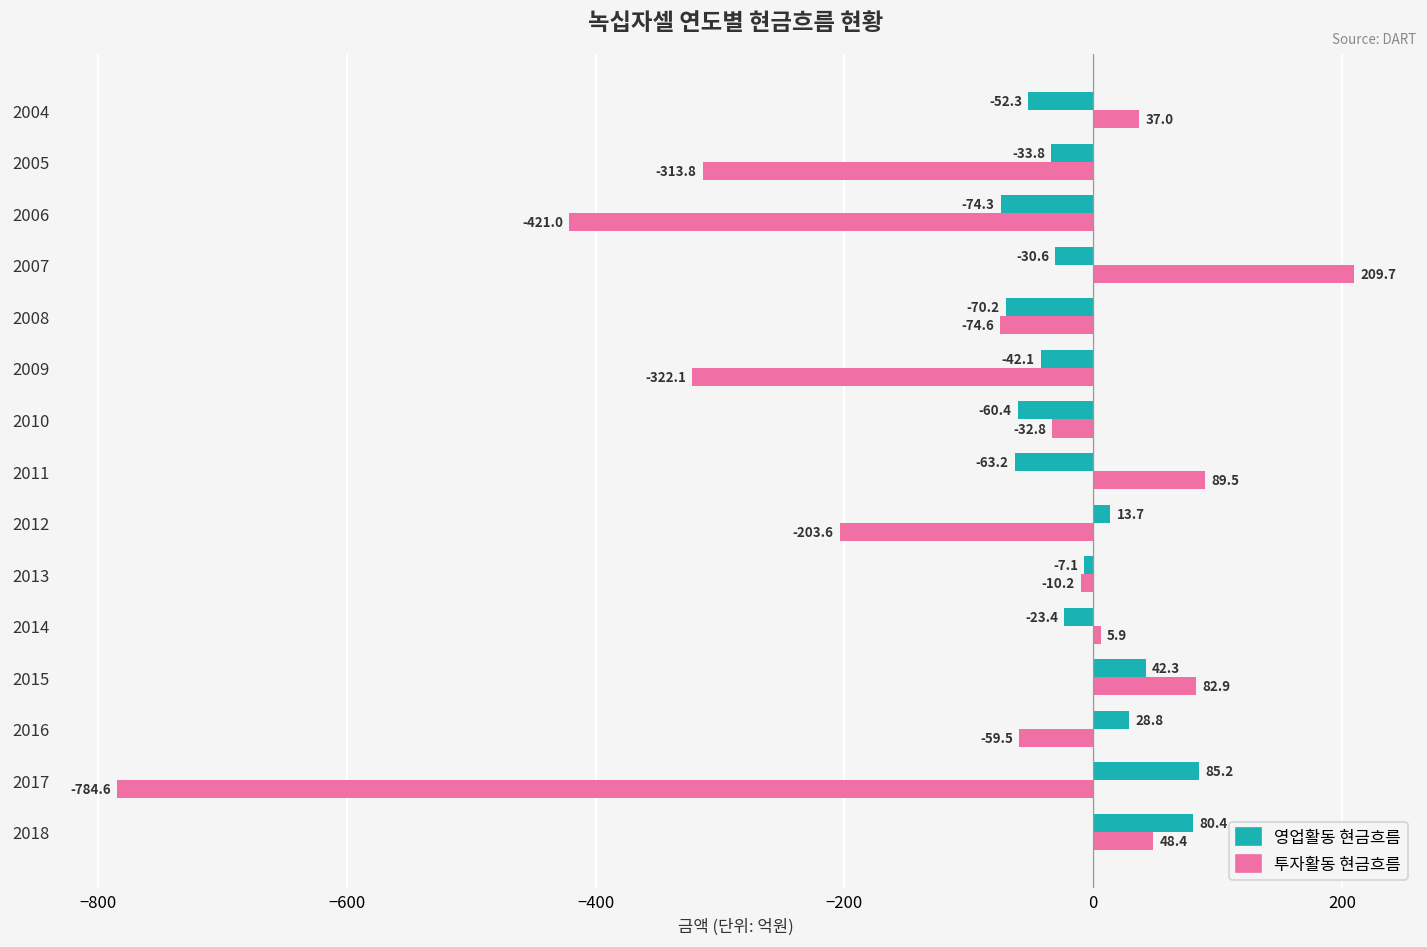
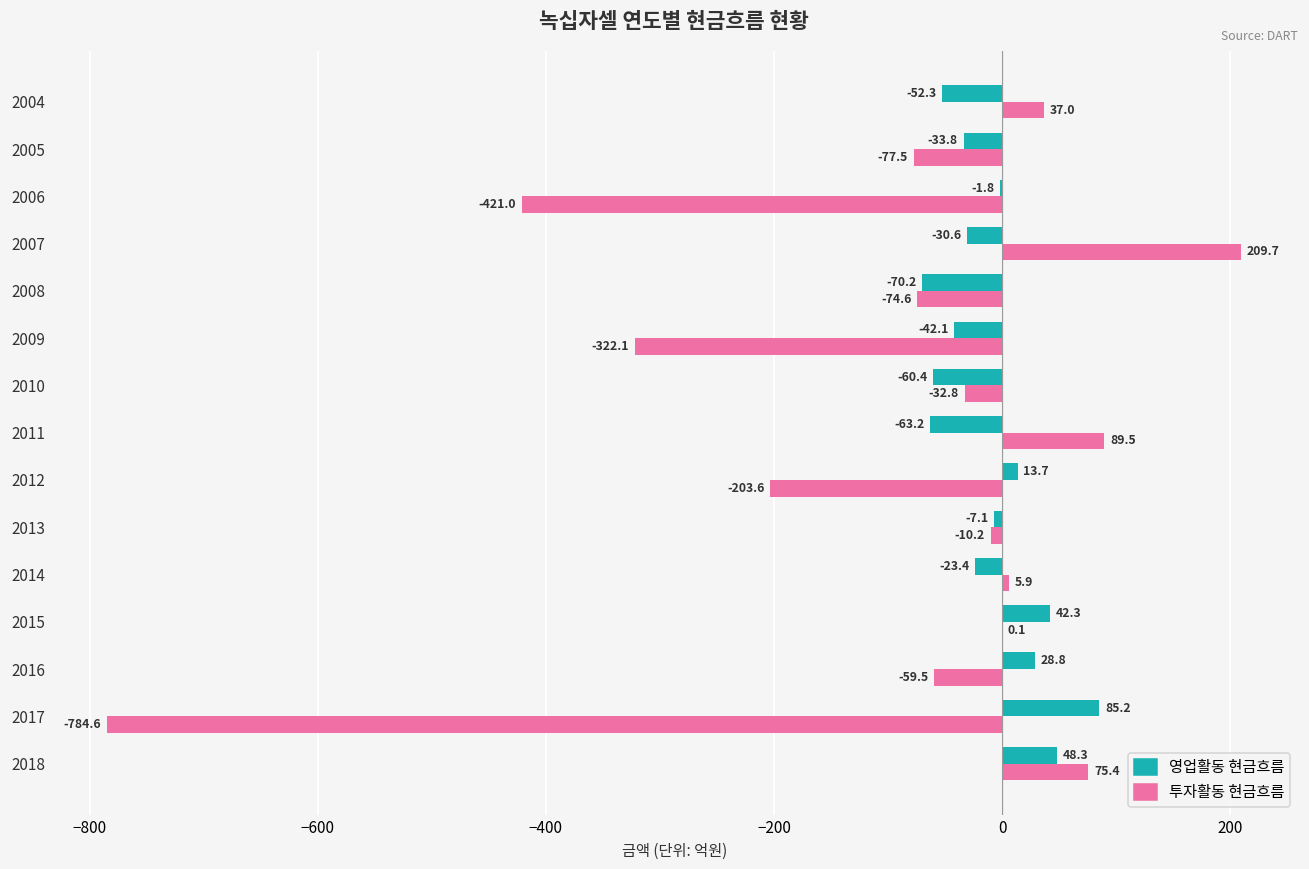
투자활동 현금흐름, 2005: -313.8 -> -77.5
영업활동 현금흐름, 2006: -74.3 -> -1.8
투자활동 현금흐름, 2015: 82.9 -> 0.1
영업활동 현금흐름, 2018: 80.4 -> 48.3
투자활동 현금흐름, 2018: 48.4 -> 75.4
